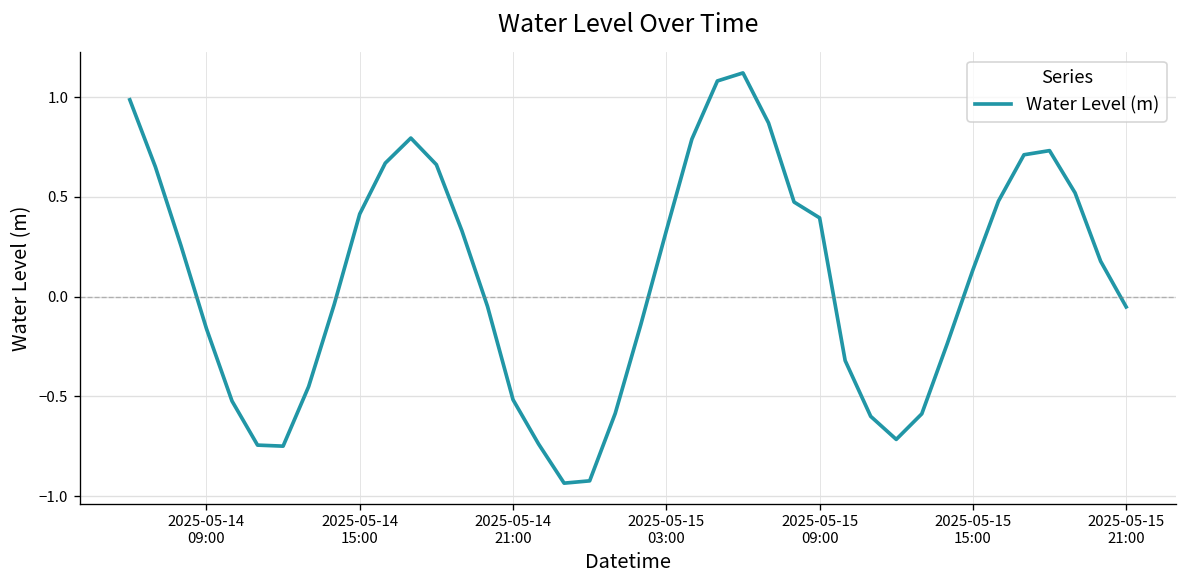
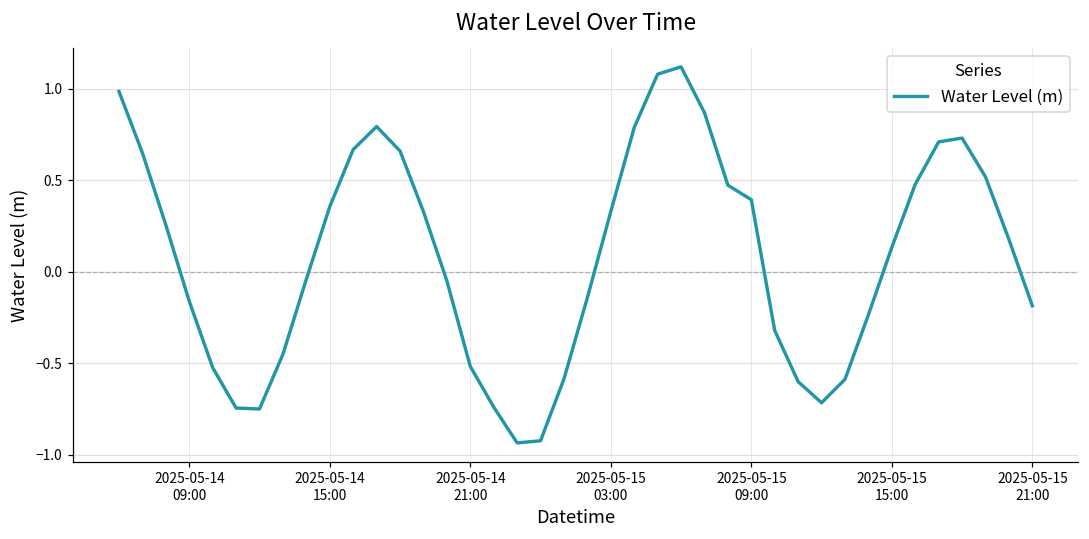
2025-05-14 15:00: 0.41 -> 0.36
2025-05-15 21:00: -0.05 -> -0.19
